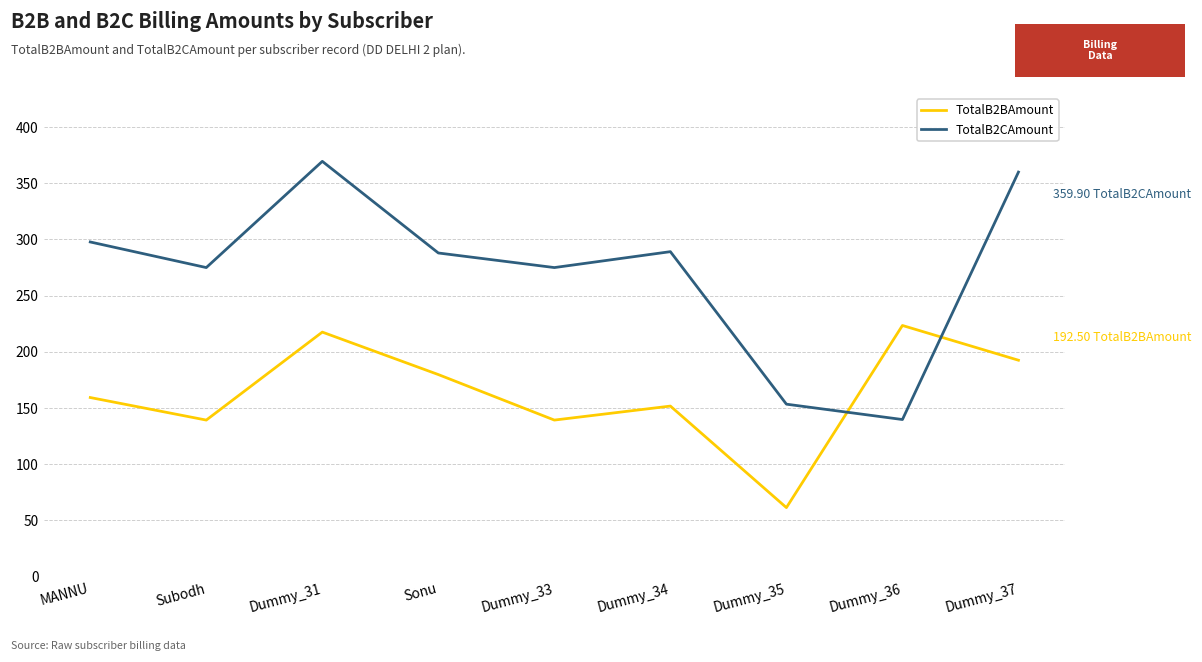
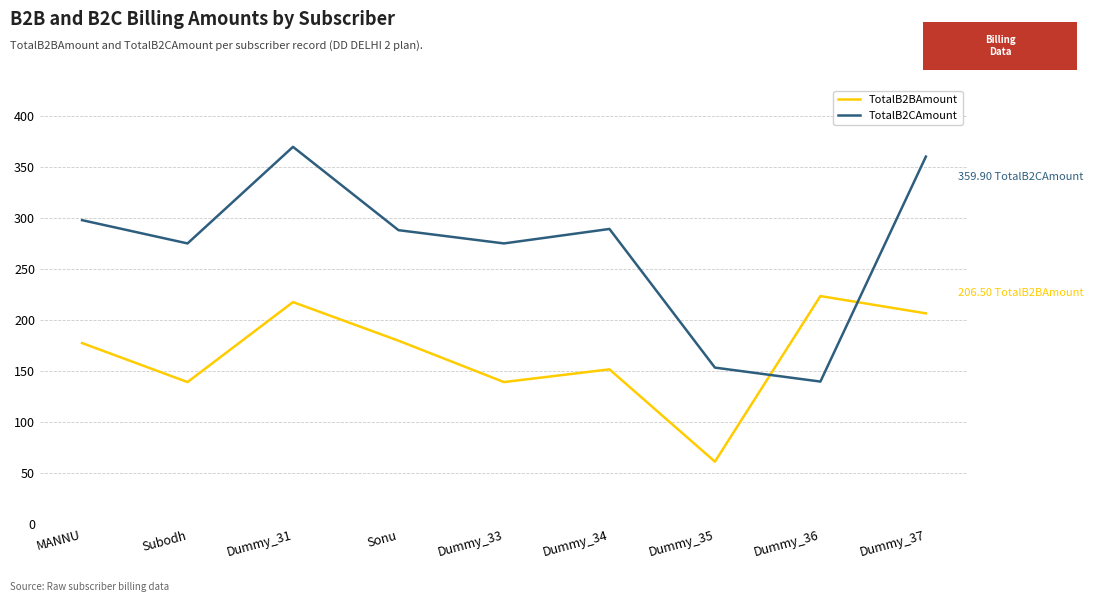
TotalB2BAmount, MANNU: 159 -> 177
TotalB2BAmount, Dummy_37: 192.50 -> 206.50
